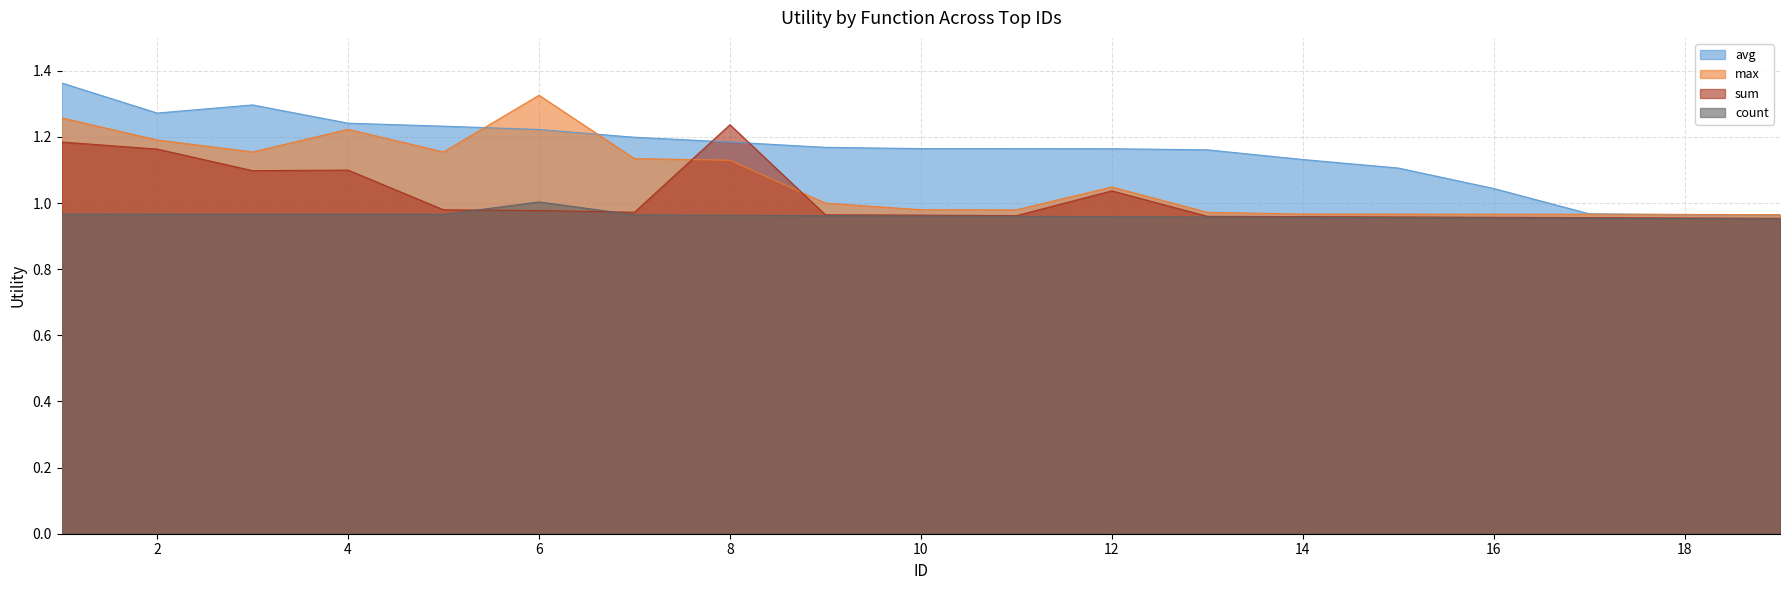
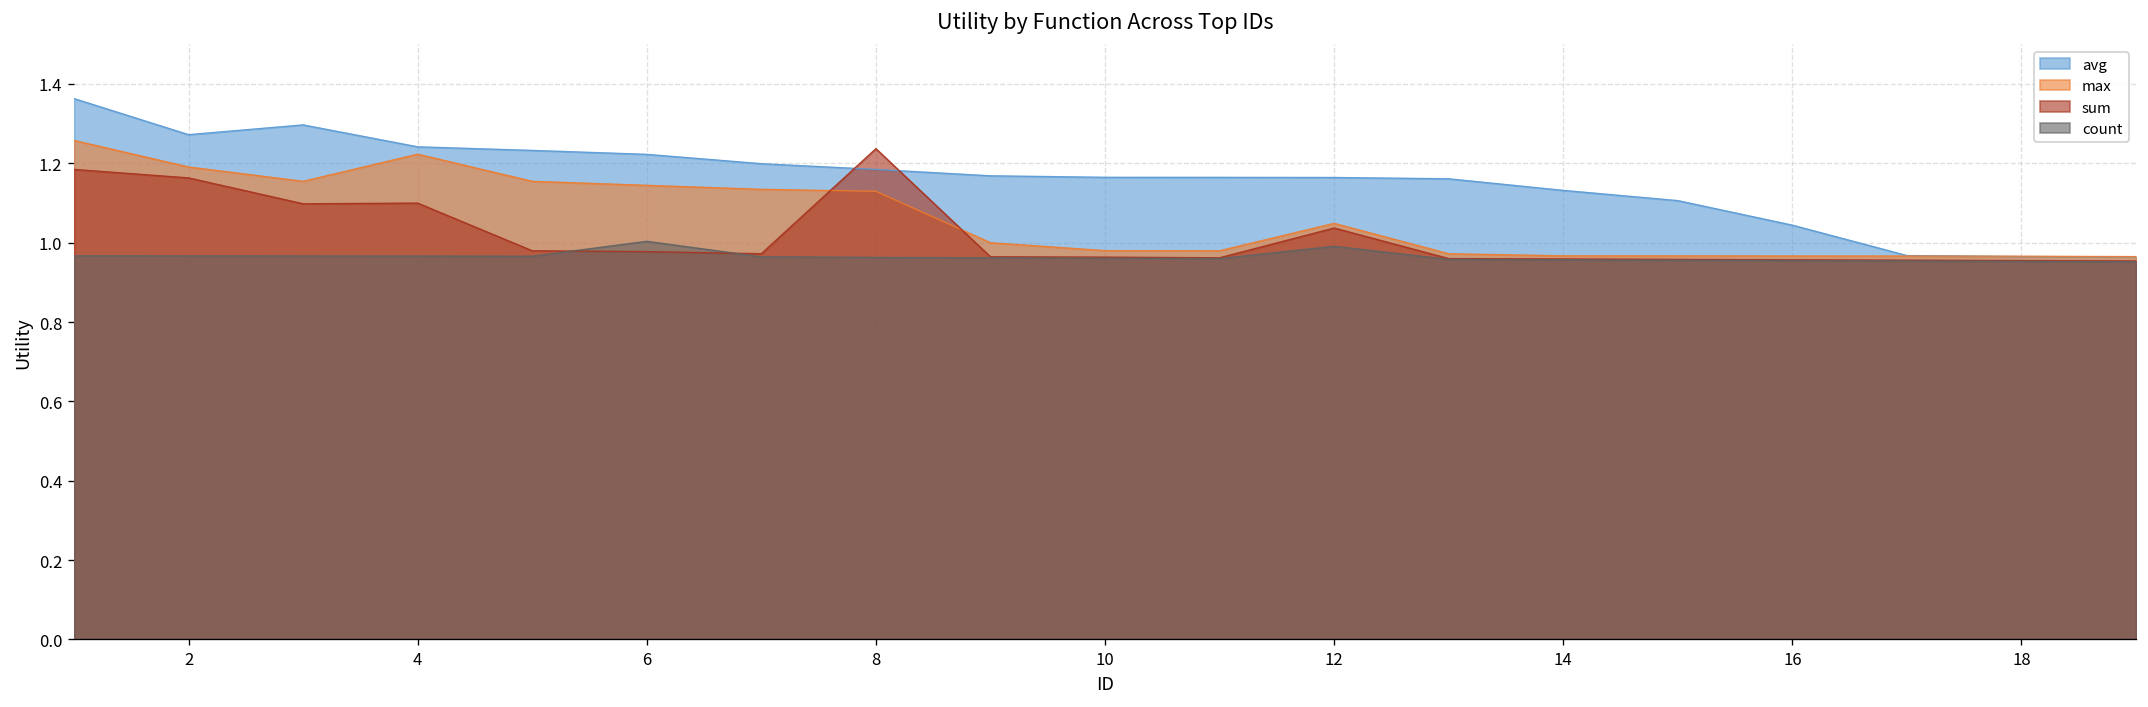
max, 6: 1.33 -> 1.14
count, 12: 0.96 -> 0.99
